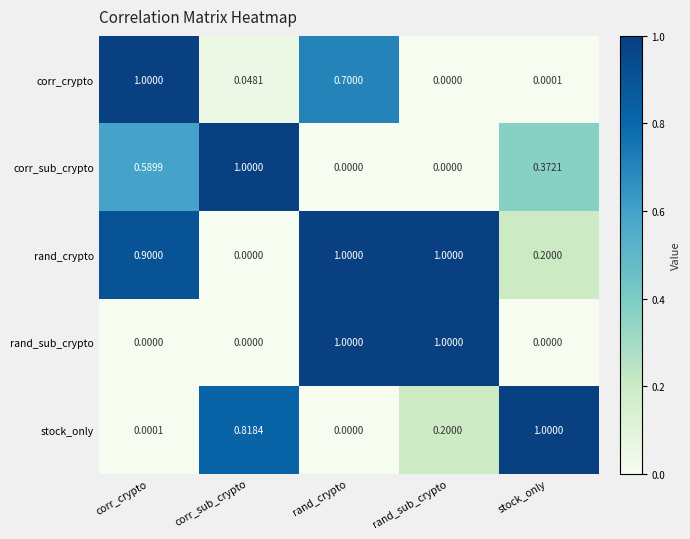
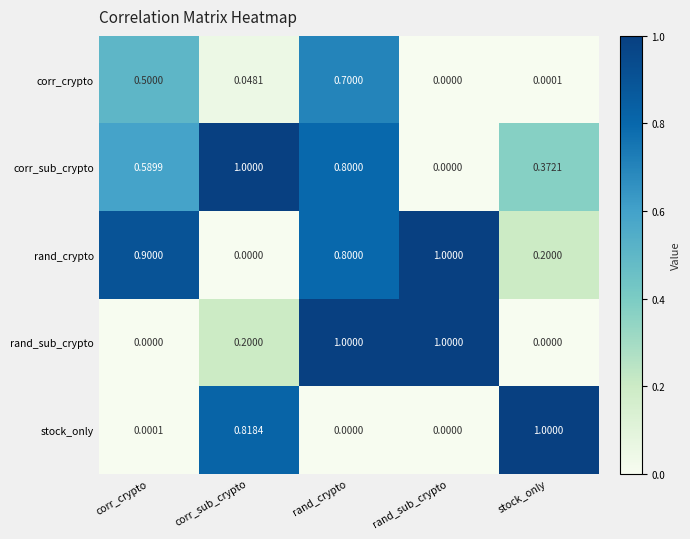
corr_crypto, corr_crypto: 1.0000 -> 0.5000
corr_sub_crypto, rand_crypto: 0.0000 -> 0.8000
rand_crypto, rand_crypto: 1.0000 -> 0.8000
rand_sub_crypto, corr_sub_crypto: 0.0000 -> 0.2000
stock_only, rand_sub_crypto: 0.2000 -> 0.0000
